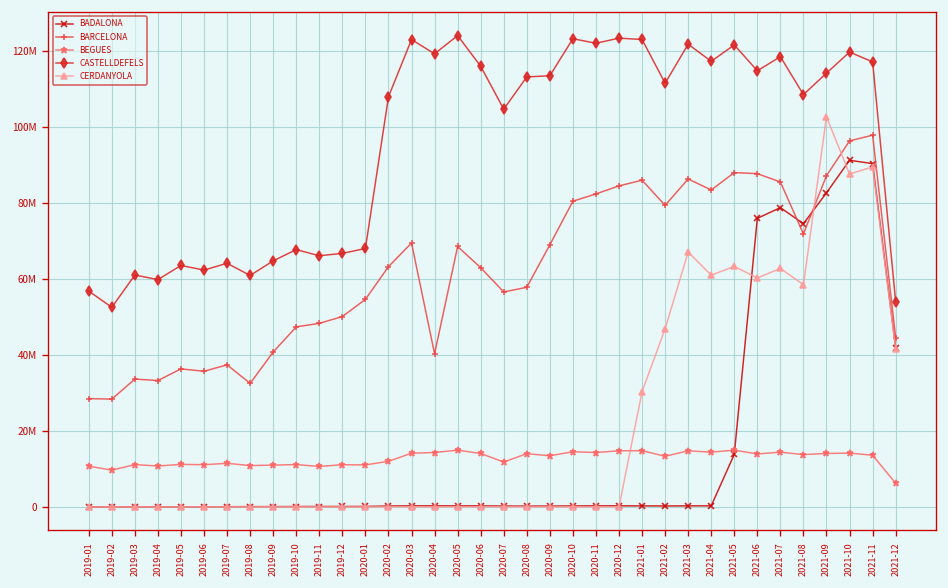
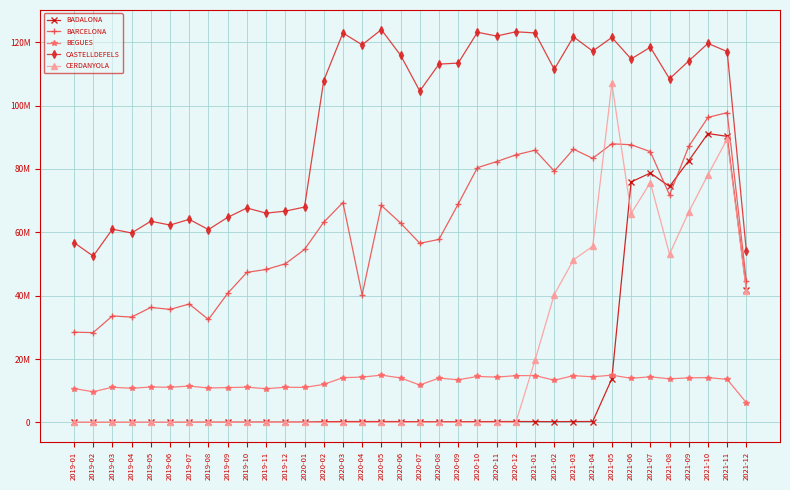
CERDANYOLA, 2021-01: 30000000 -> 20000000
CERDANYOLA, 2021-02: 47000000 -> 40000000
CERDANYOLA, 2021-03: 67000000 -> 51000000
CERDANYOLA, 2021-04: 61000000 -> 56000000
CERDANYOLA, 2021-05: 63000000 -> 107000000
CERDANYOLA, 2021-06: 60000000 -> 66000000
CERDANYOLA, 2021-07: 63000000 -> 76000000
CERDANYOLA, 2021-08: 58000000 -> 53000000
CERDANYOLA, 2021-09: 103000000 -> 66000000
CERDANYOLA, 2021-10: 88000000 -> 78000000
